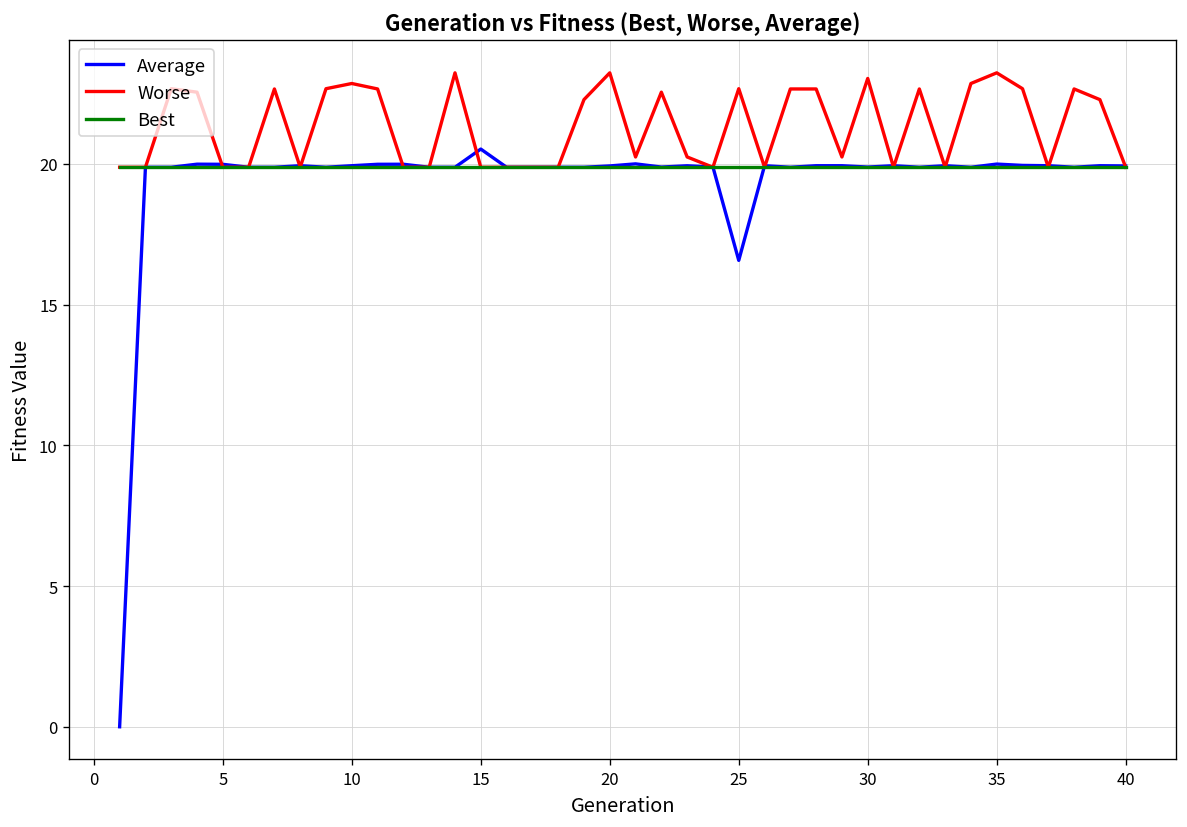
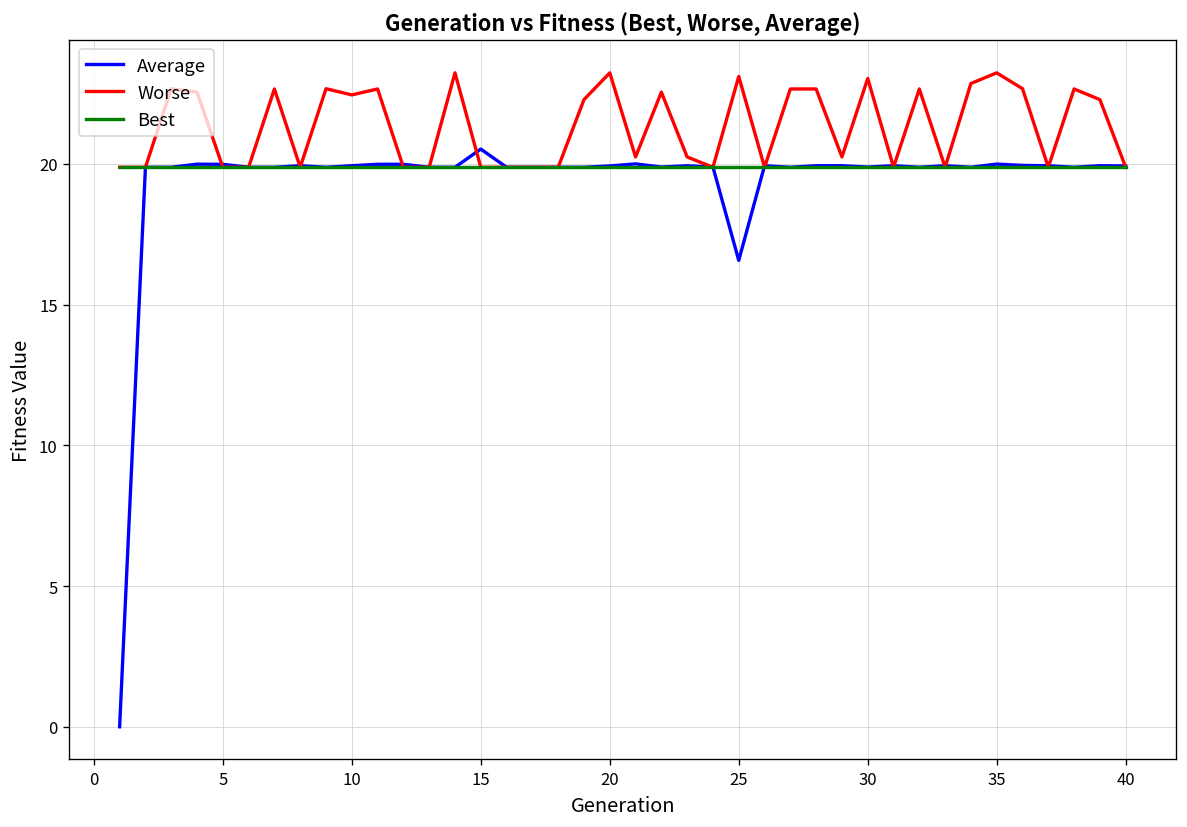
Worse, 10: 22.9 -> 22.5
Worse, 25: 22.7 -> 23.1
